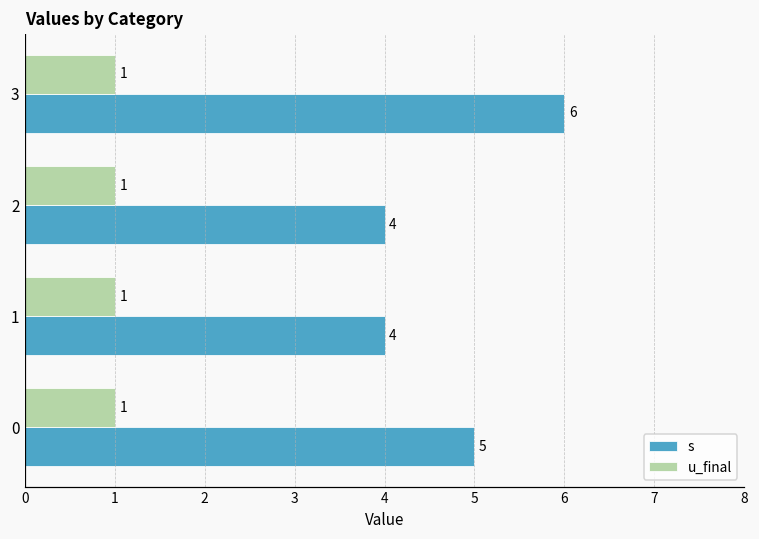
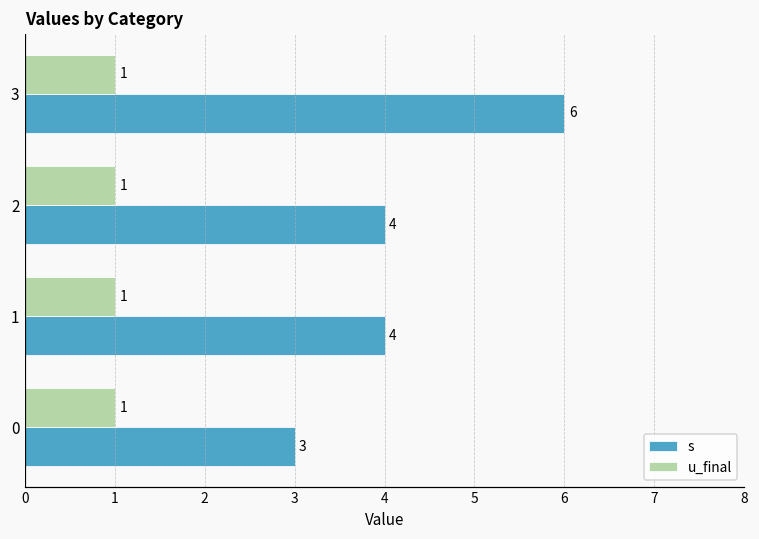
s, 0: 5 -> 3
